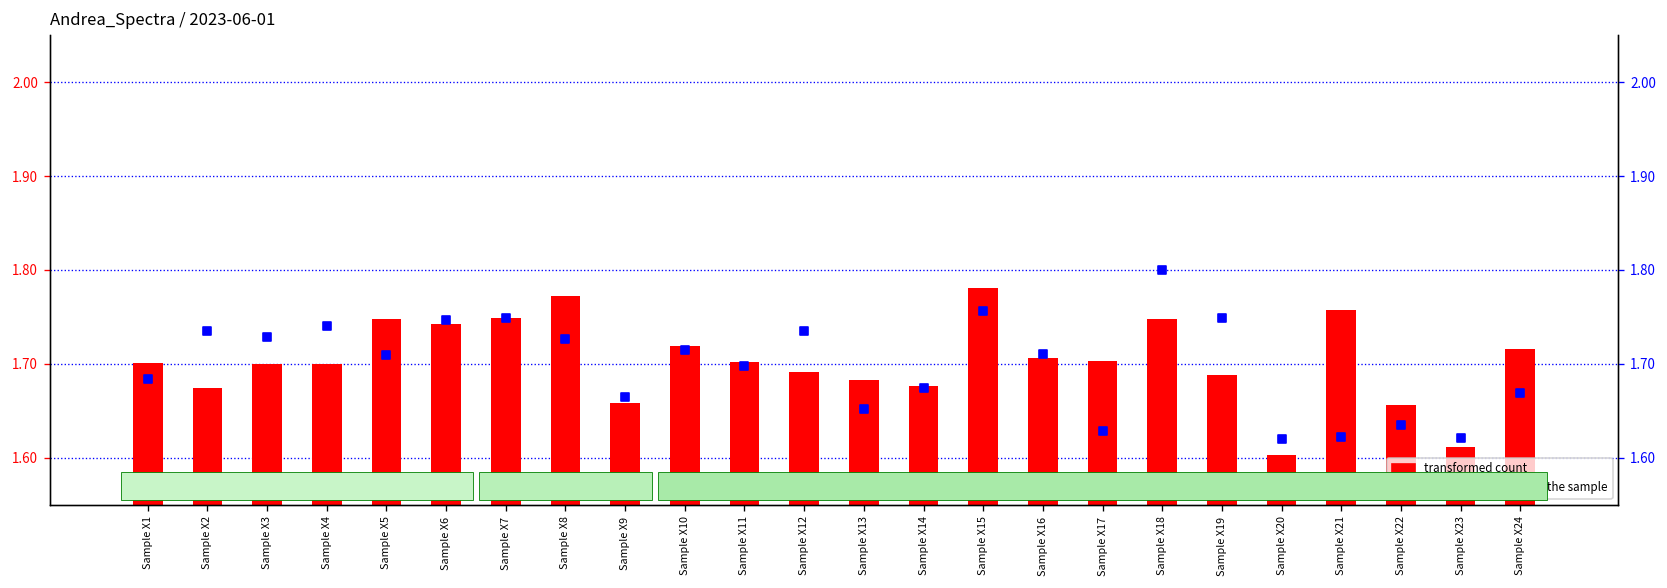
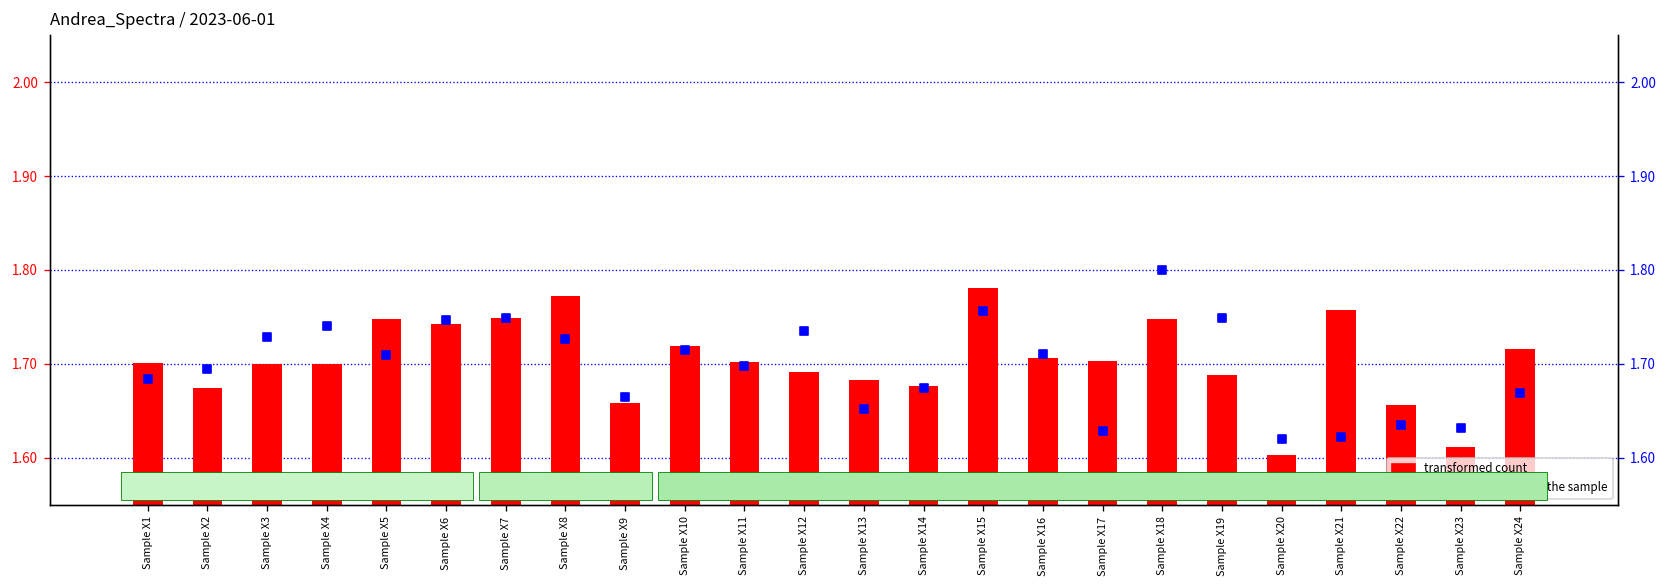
percentile rank within the sample, Sample X2: 1.74 -> 1.70
percentile rank within the sample, Sample X23: 1.62 -> 1.63
